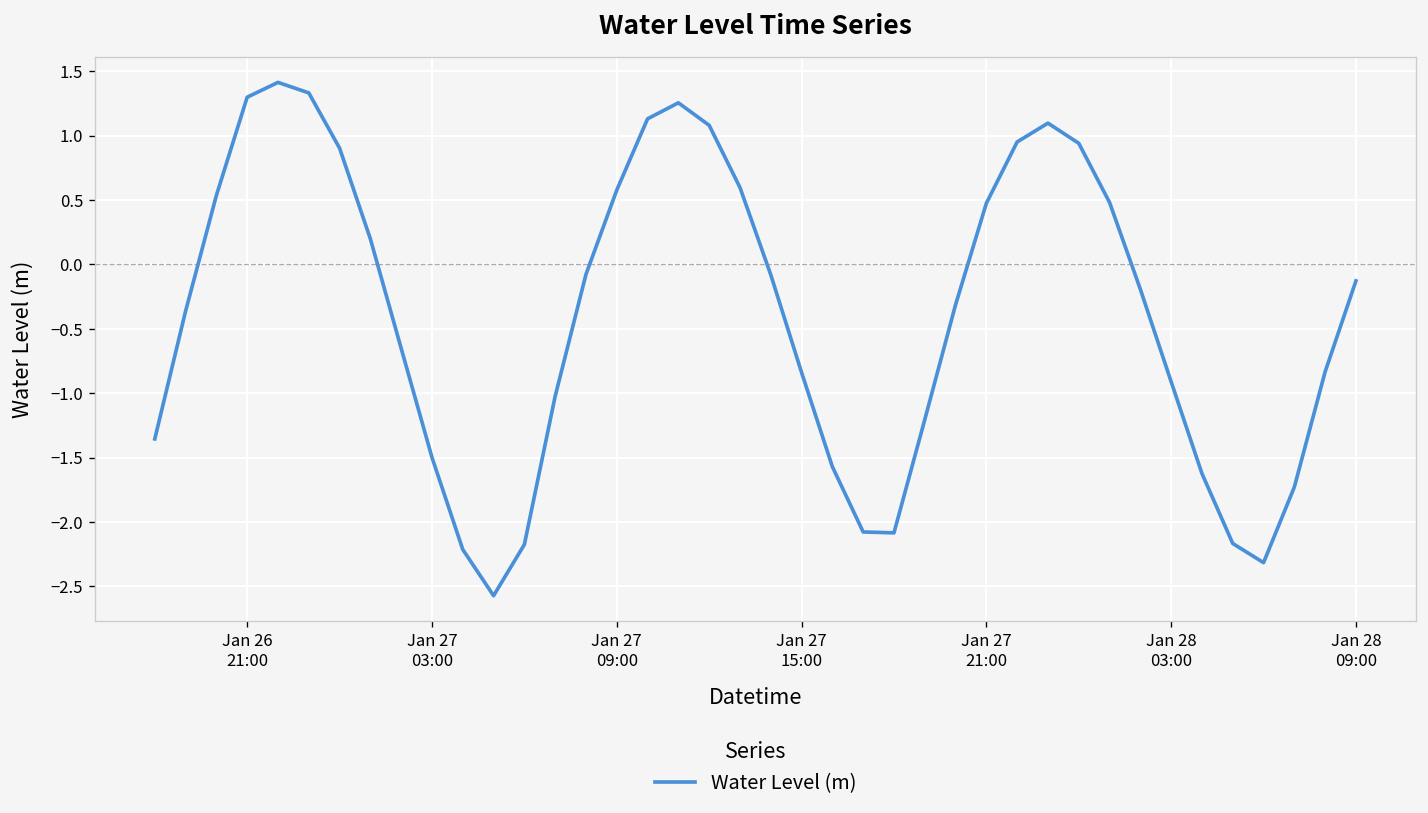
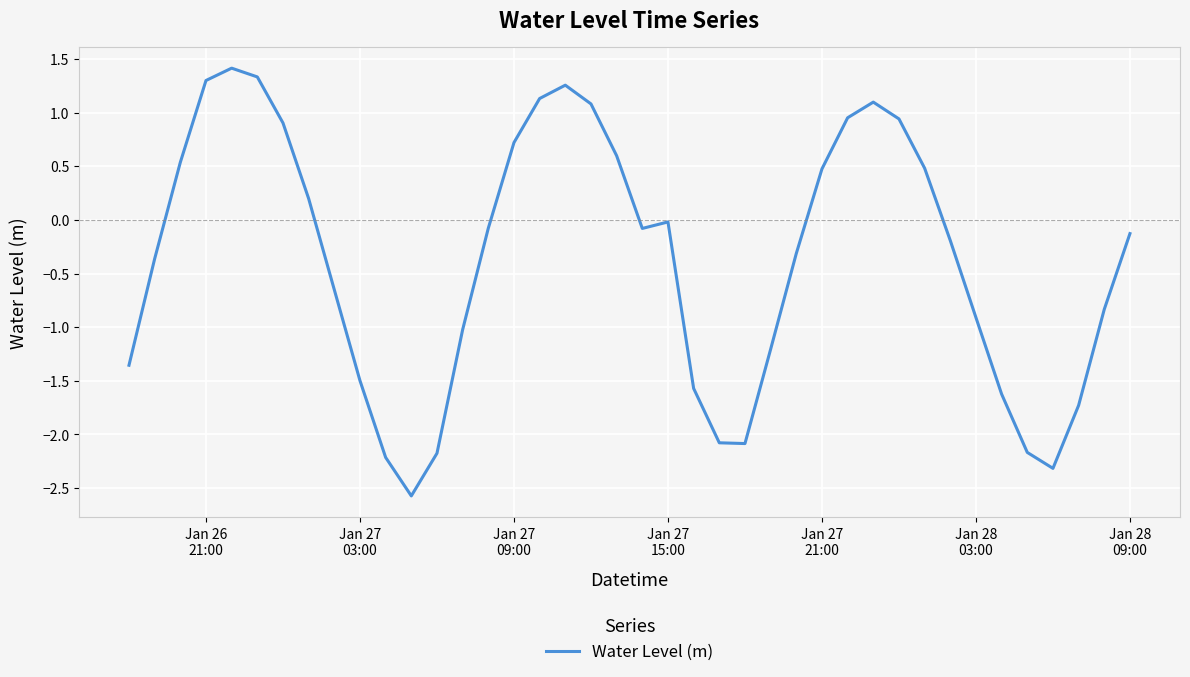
Jan 27 09:00: 0.58 -> 0.72
Jan 27 15:00: -0.84 -> -0.02
